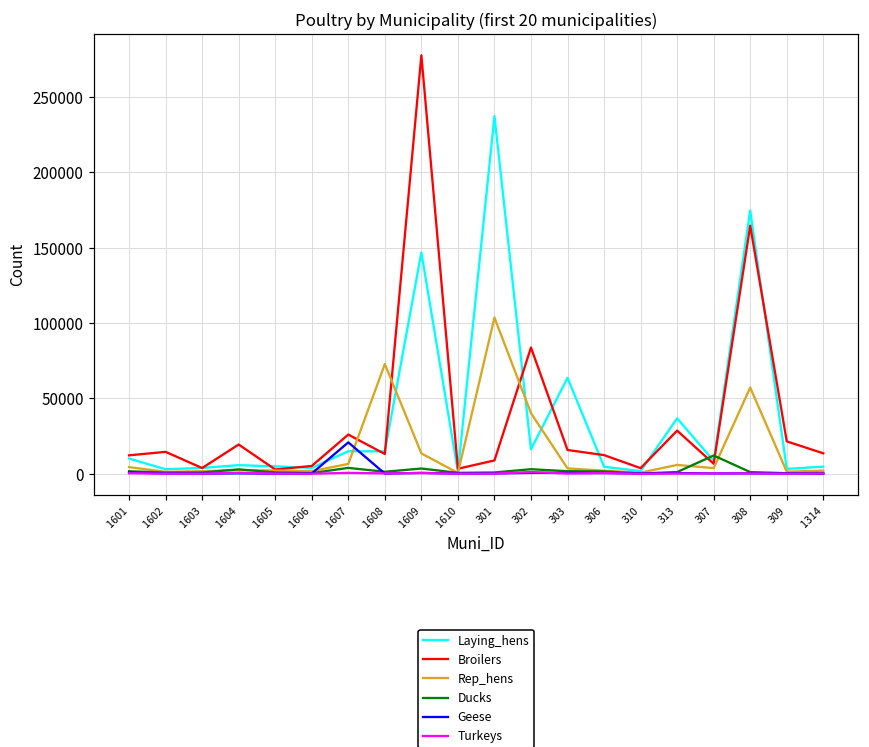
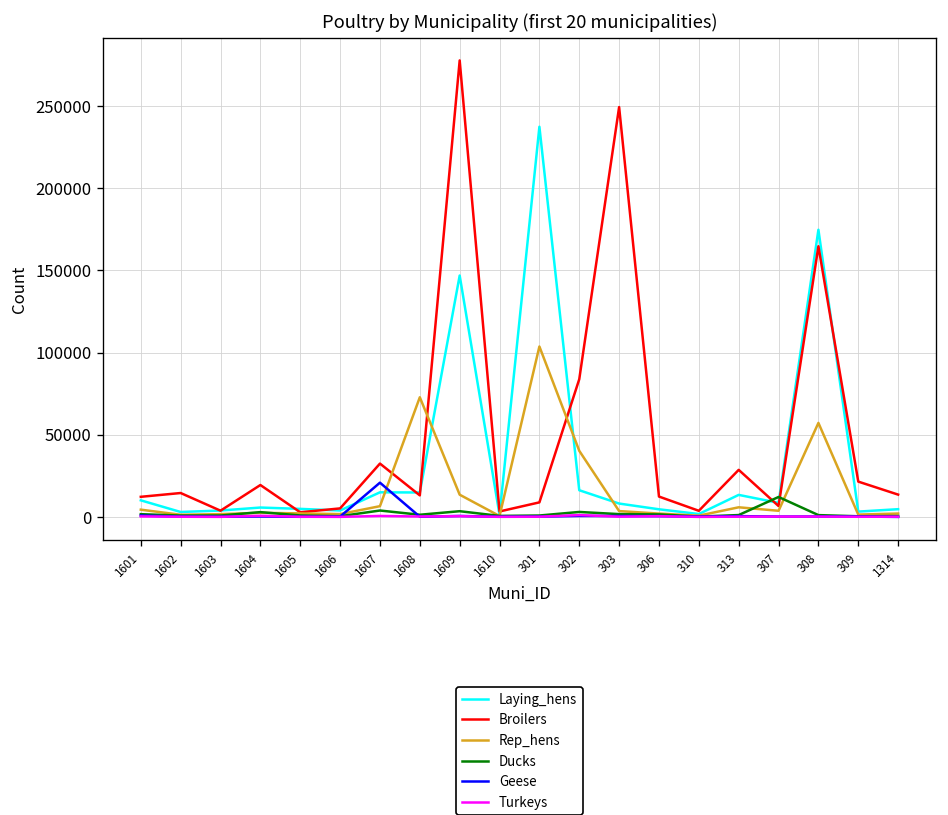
Broilers, 1607: 26000 -> 32000
Laying_hens, 303: 64000 -> 8000
Broilers, 303: 16000 -> 249000
Laying_hens, 313: 37000 -> 13000
